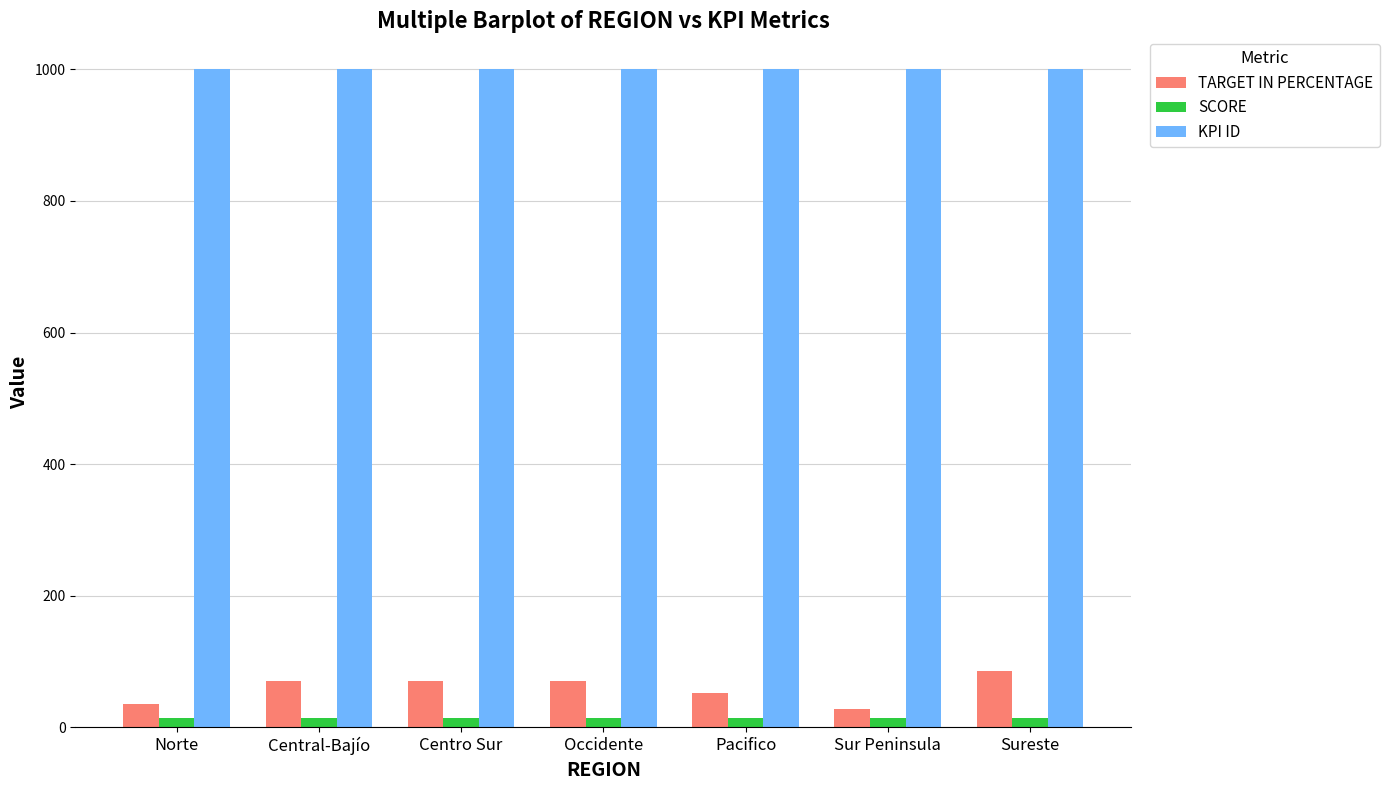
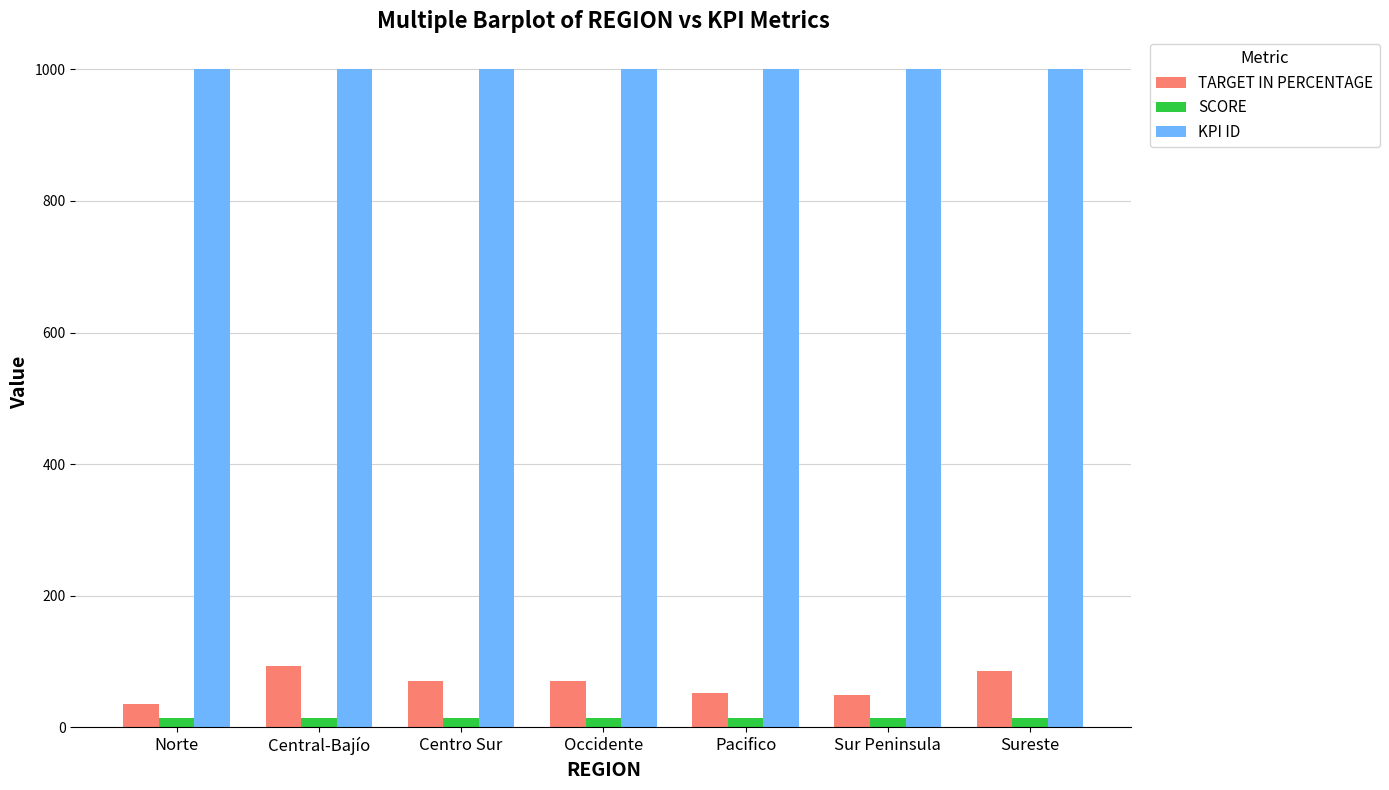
TARGET IN PERCENTAGE, Central-Bajío: 70 -> 90
TARGET IN PERCENTAGE, Sur Peninsula: 30 -> 50
